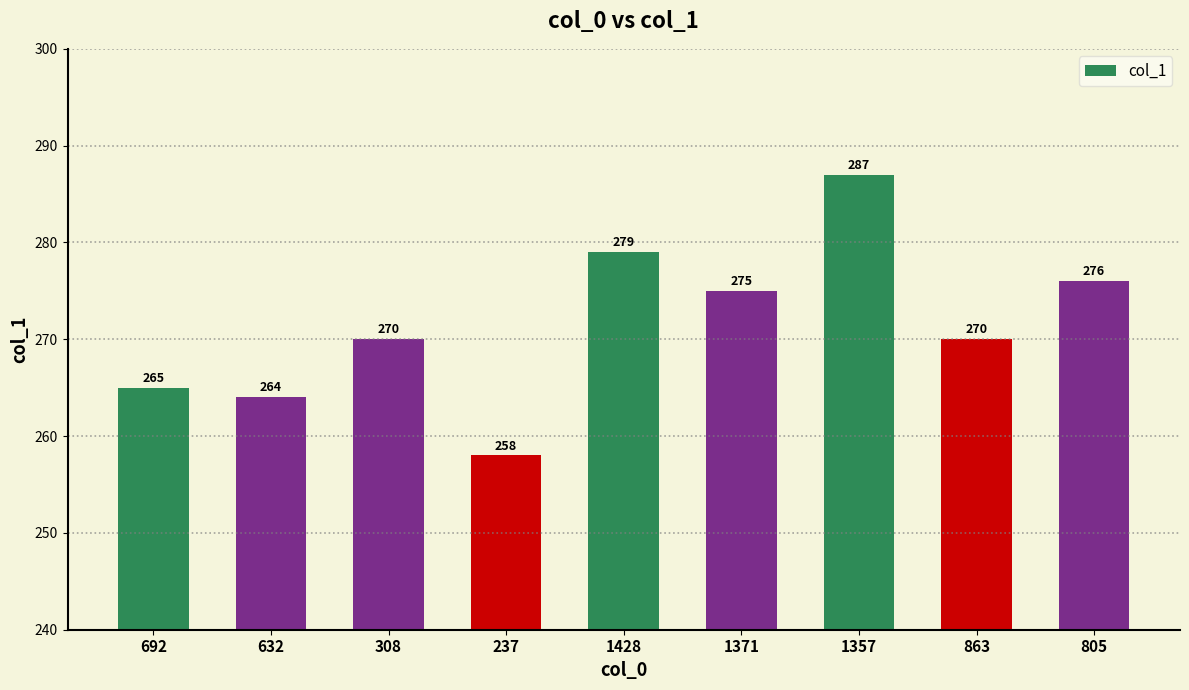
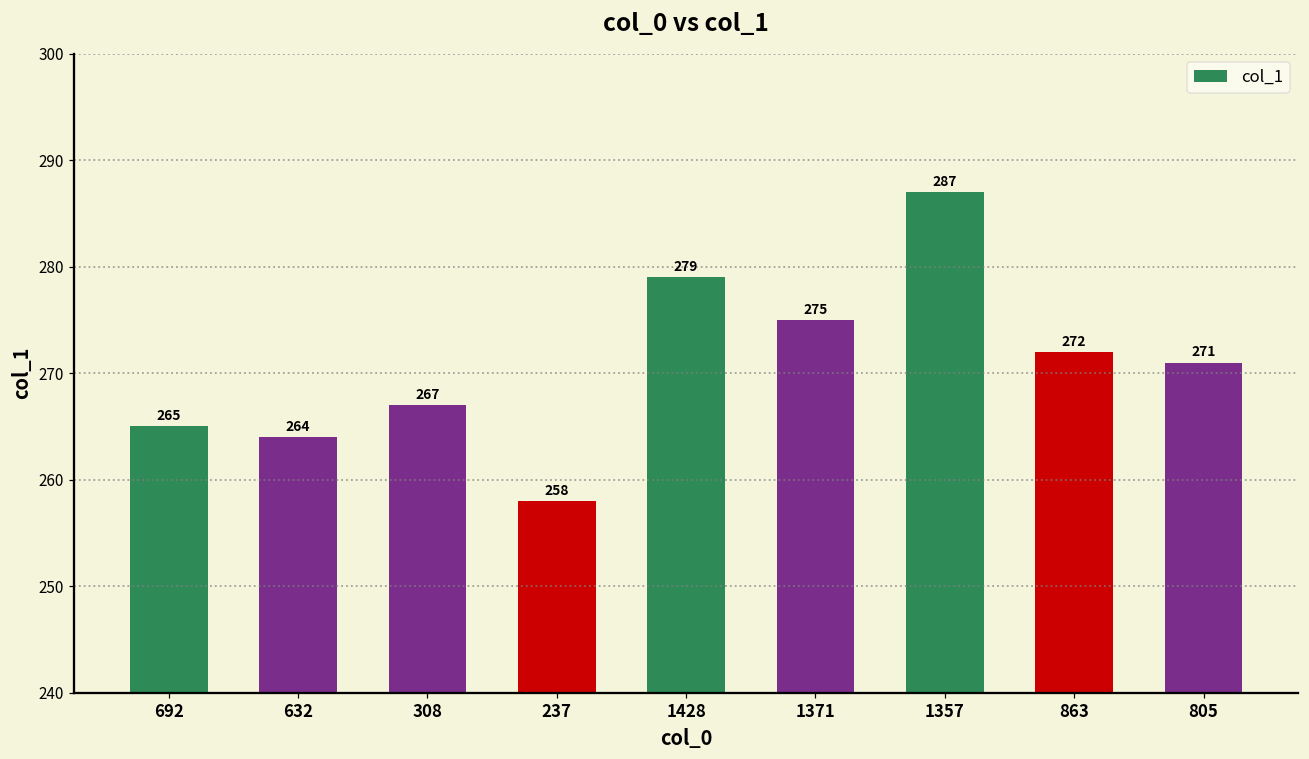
308: 270 -> 267
863: 270 -> 272
805: 276 -> 271
